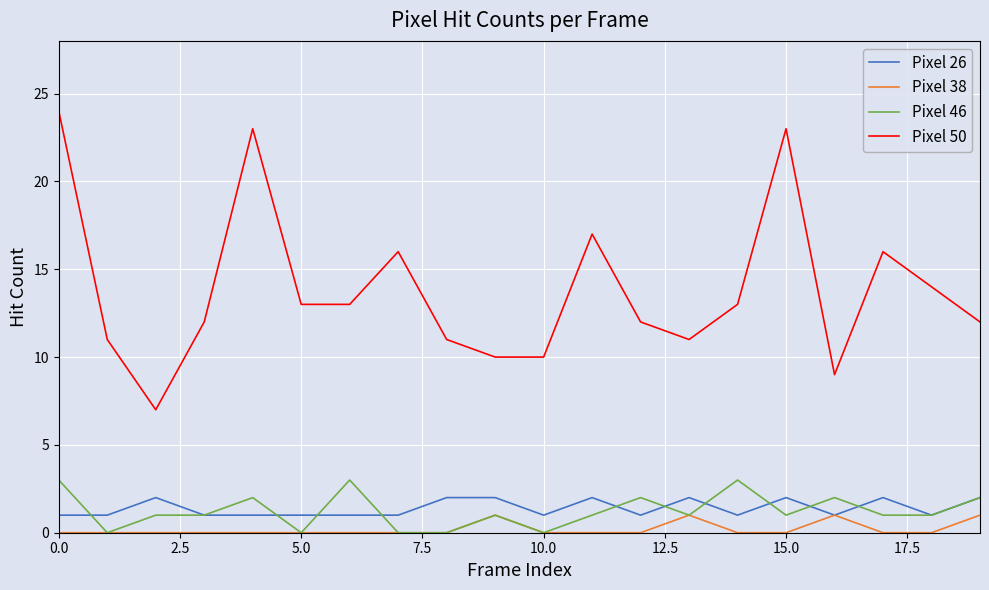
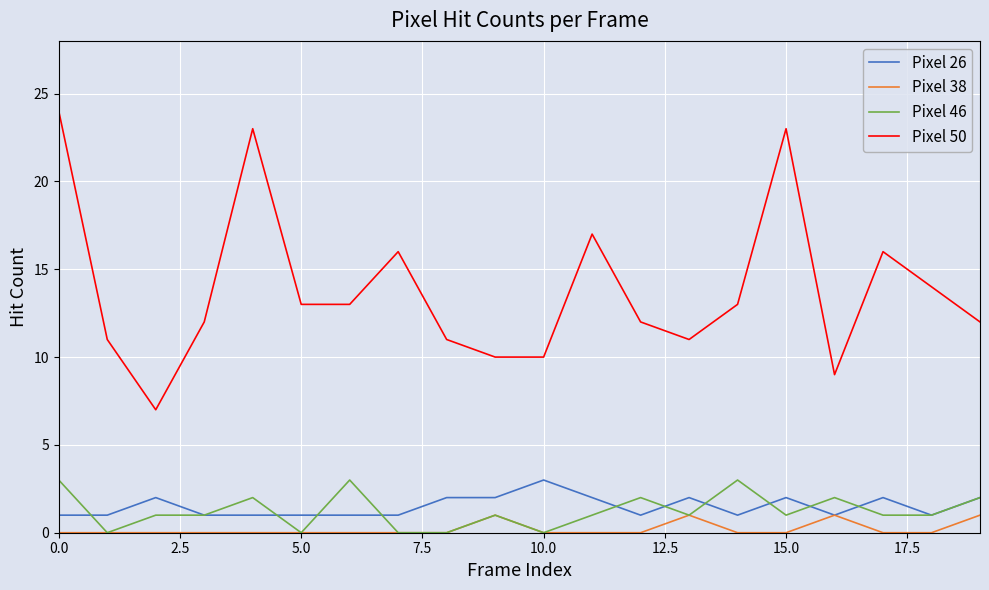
Pixel 26, 10.0: 1 -> 3
